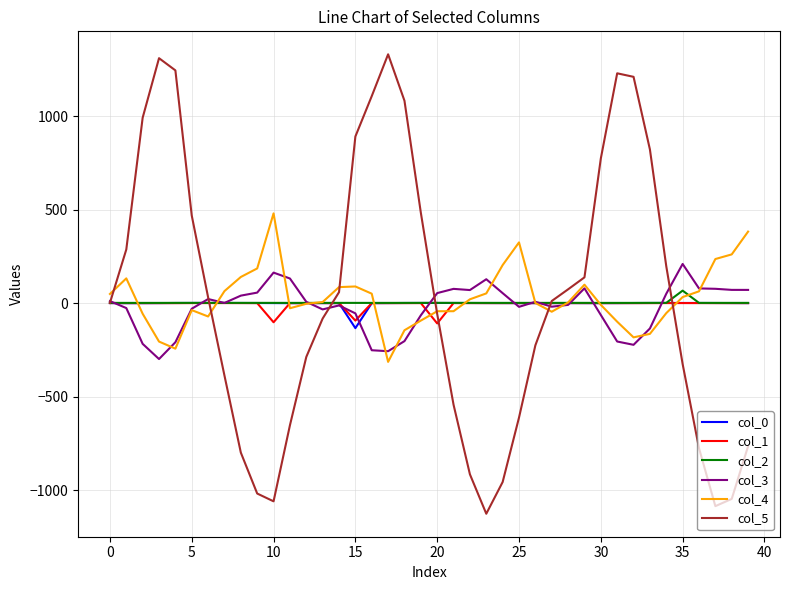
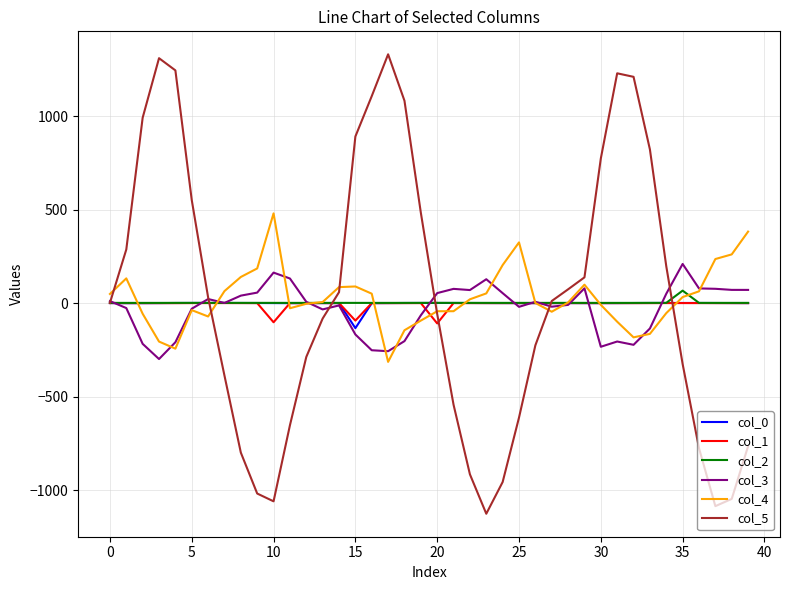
col_5, 5: 470 -> 550
col_3, 15: -60 -> -170
col_3, 30: -60 -> -230
